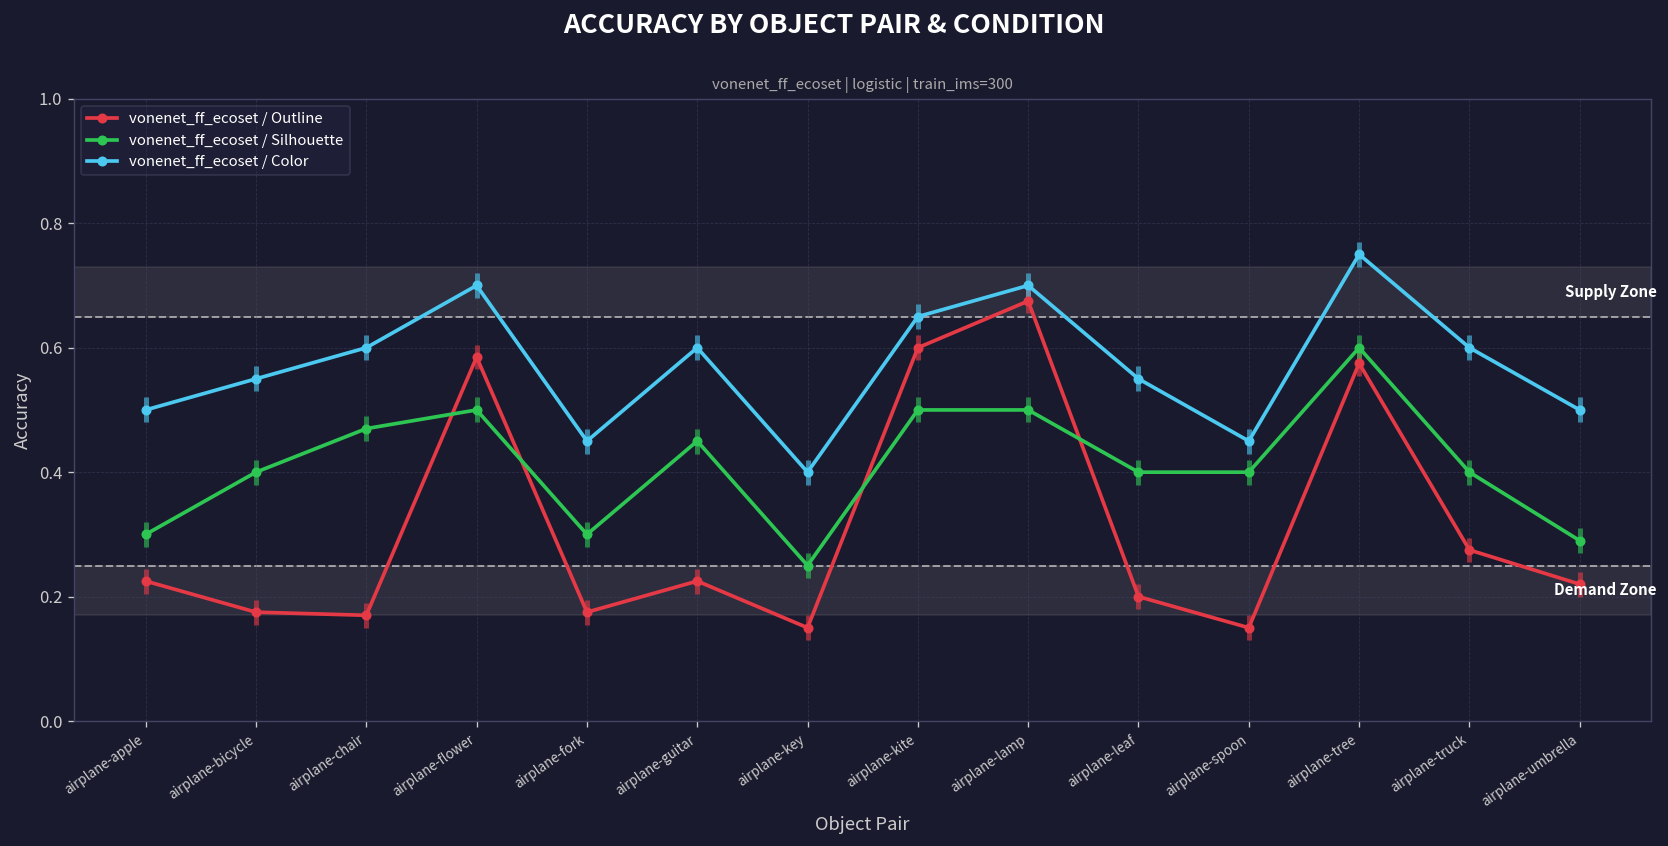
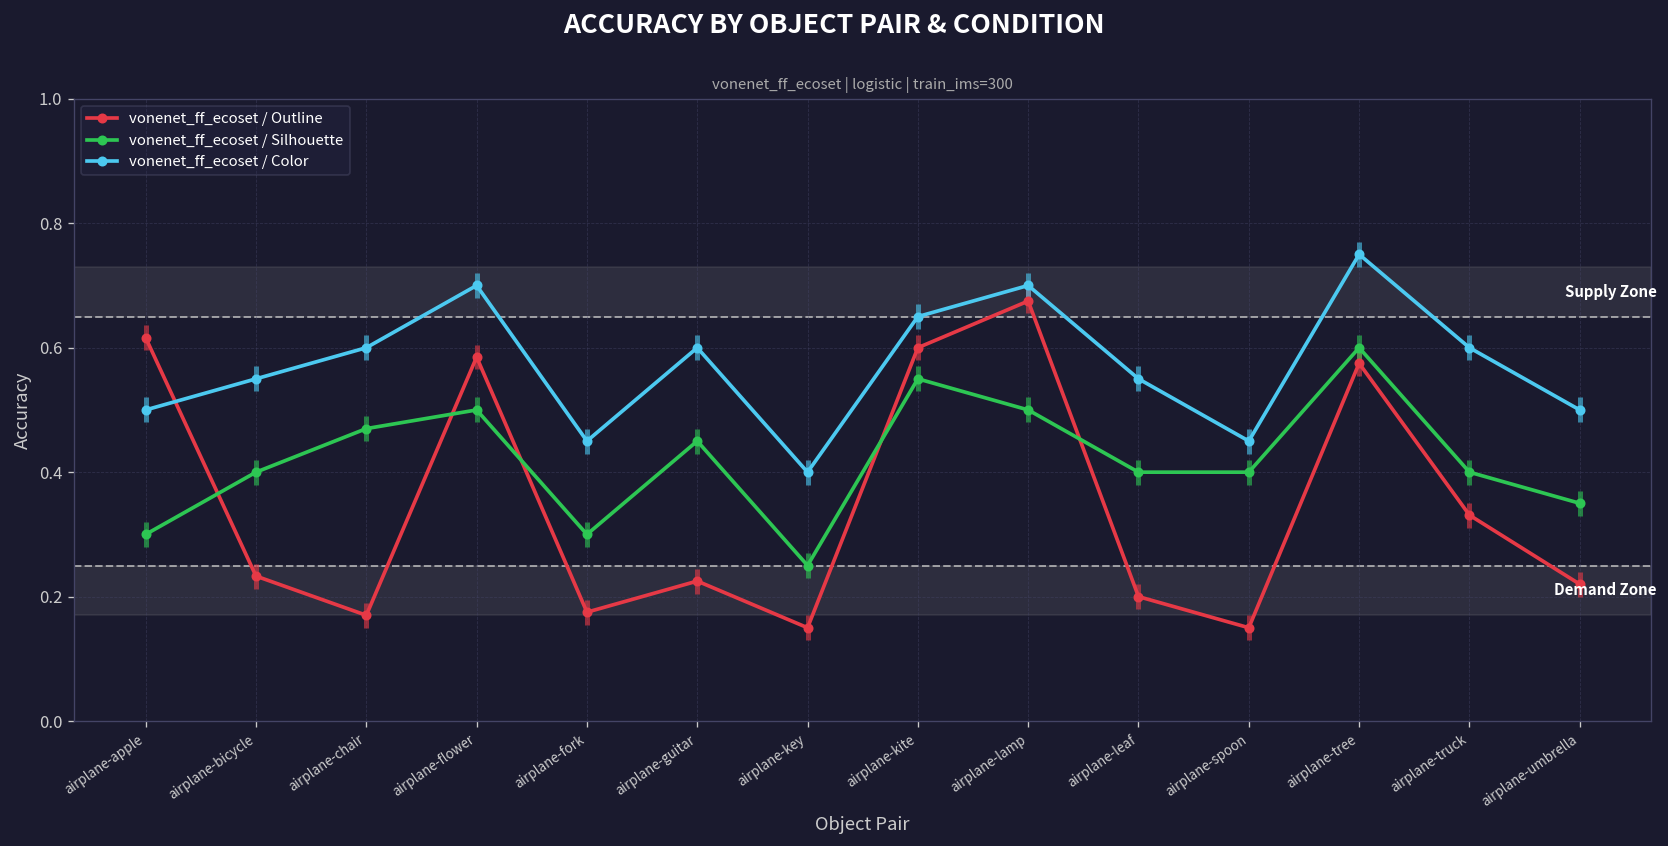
vonenet_ff_ecoset / Outline, airplane-apple: 0.23 -> 0.62
vonenet_ff_ecoset / Outline, airplane-bicycle: 0.18 -> 0.23
vonenet_ff_ecoset / Silhouette, airplane-kite: 0.50 -> 0.55
vonenet_ff_ecoset / Outline, airplane-truck: 0.28 -> 0.33
vonenet_ff_ecoset / Silhouette, airplane-umbrella: 0.29 -> 0.35
